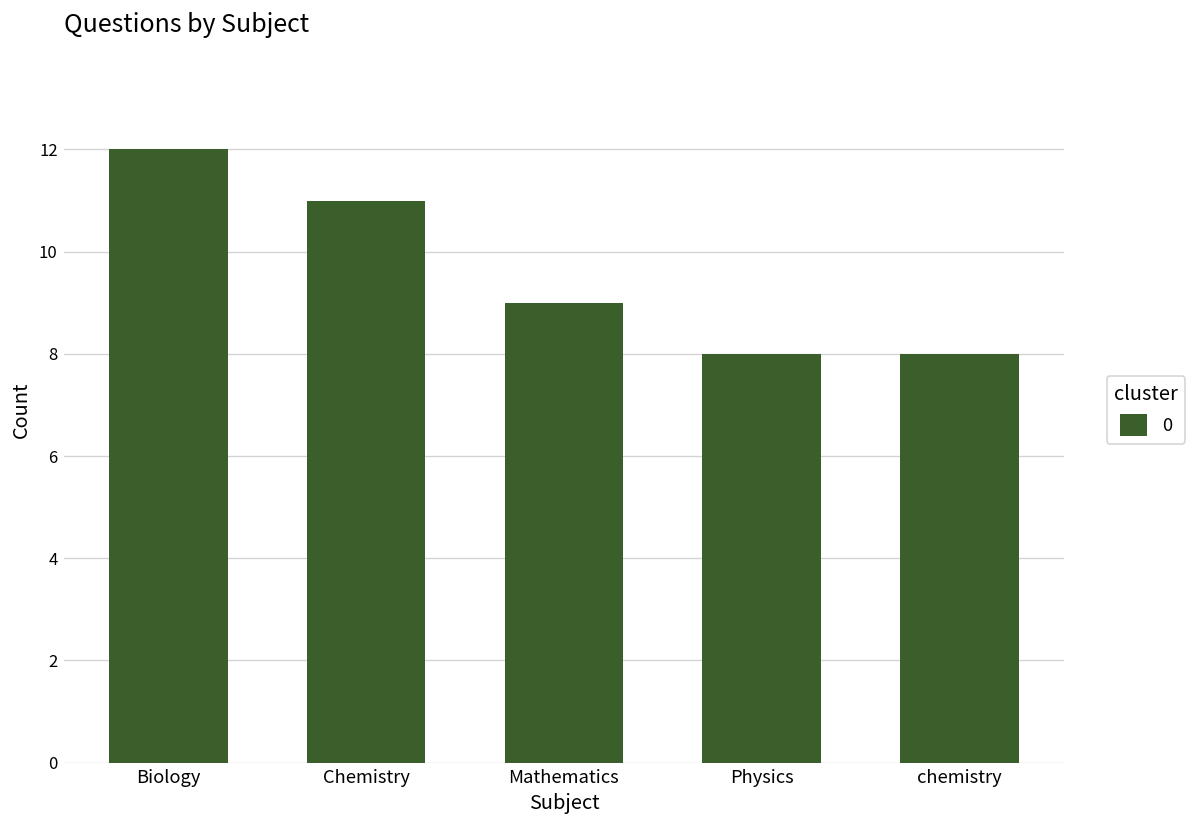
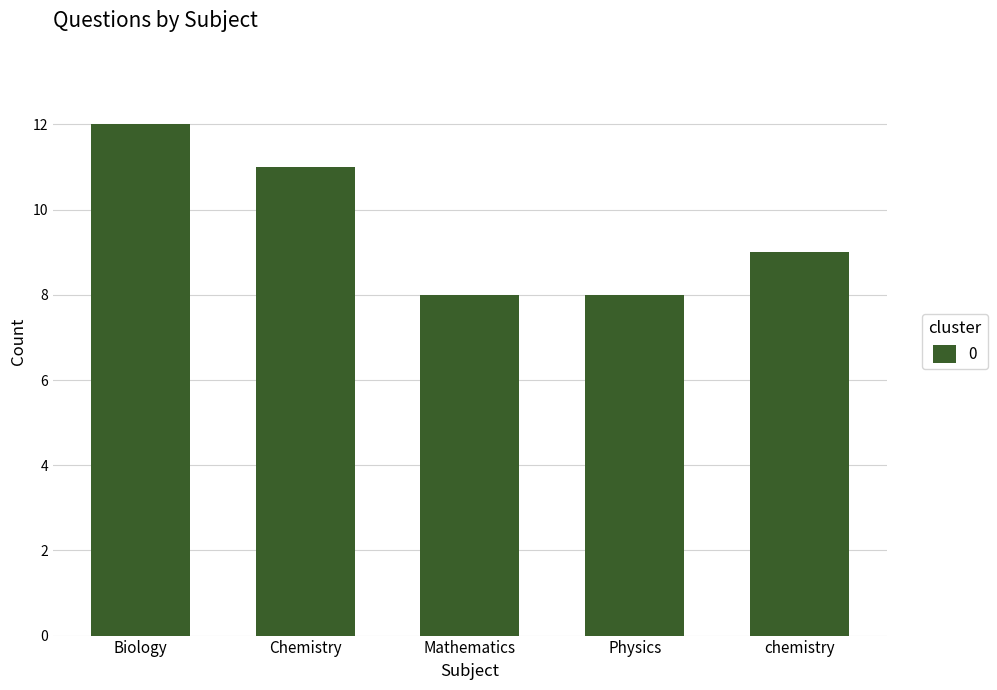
Mathematics: 9 -> 8
chemistry: 8 -> 9
